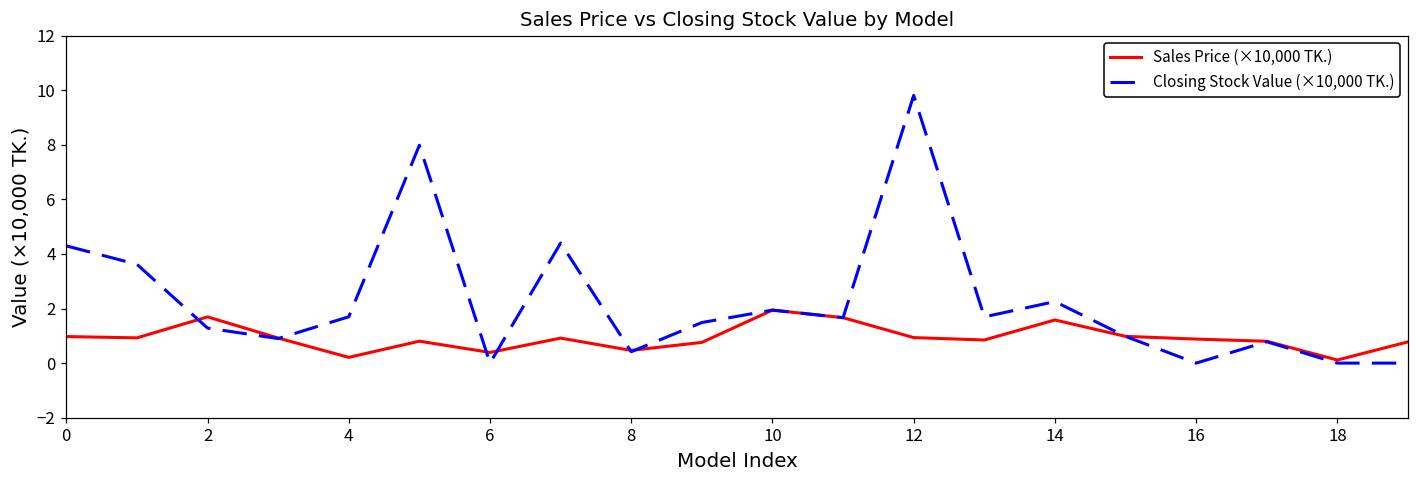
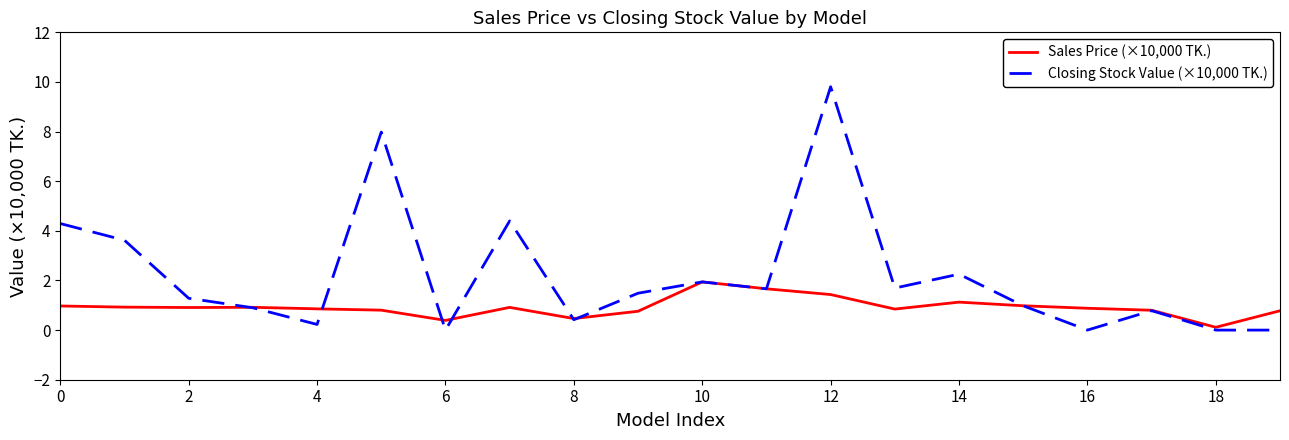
Sales Price (×10,000 TK.), 2: 1.7 -> 0.9
Sales Price (×10,000 TK.), 4: 0.2 -> 0.9
Closing Stock Value (×10,000 TK.), 4: 1.7 -> 0.2
Sales Price (×10,000 TK.), 12: 0.9 -> 1.4
Sales Price (×10,000 TK.), 14: 1.6 -> 1.1
